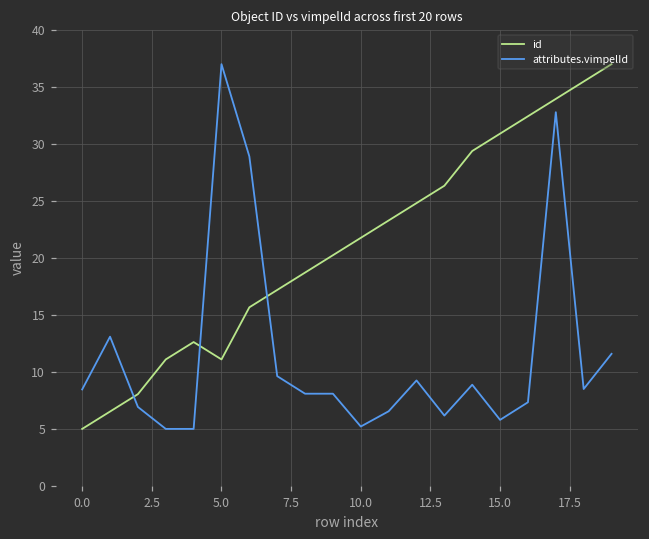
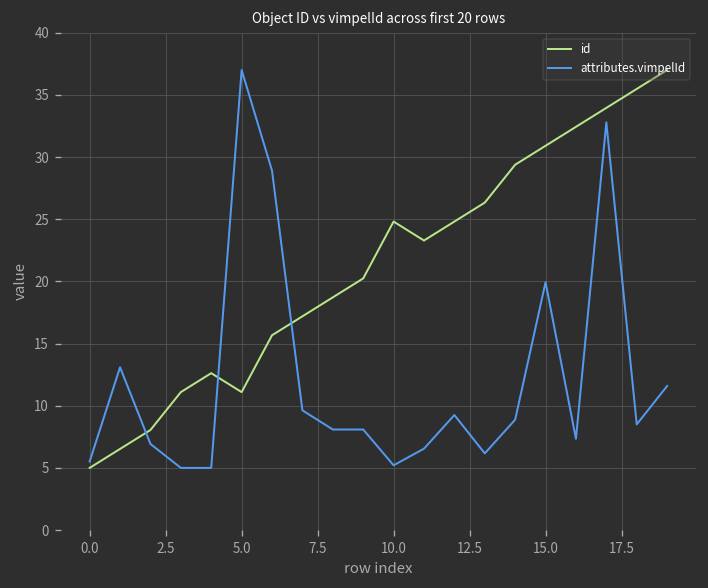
attributes.vimpelId, 0.0: 8.5 -> 5.5
id, 10.0: 21.8 -> 24.8
attributes.vimpelId, 15.0: 5.8 -> 19.9
